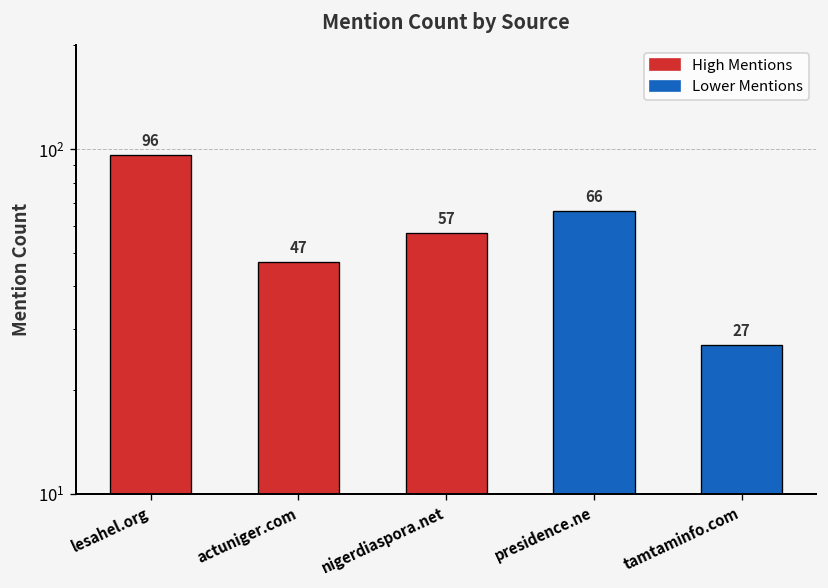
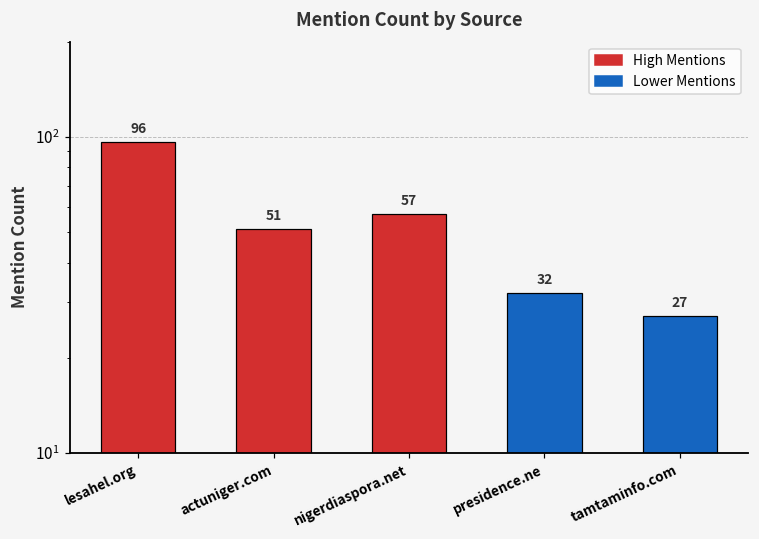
actuniger.com: 47 -> 51
presidence.ne: 66 -> 32
